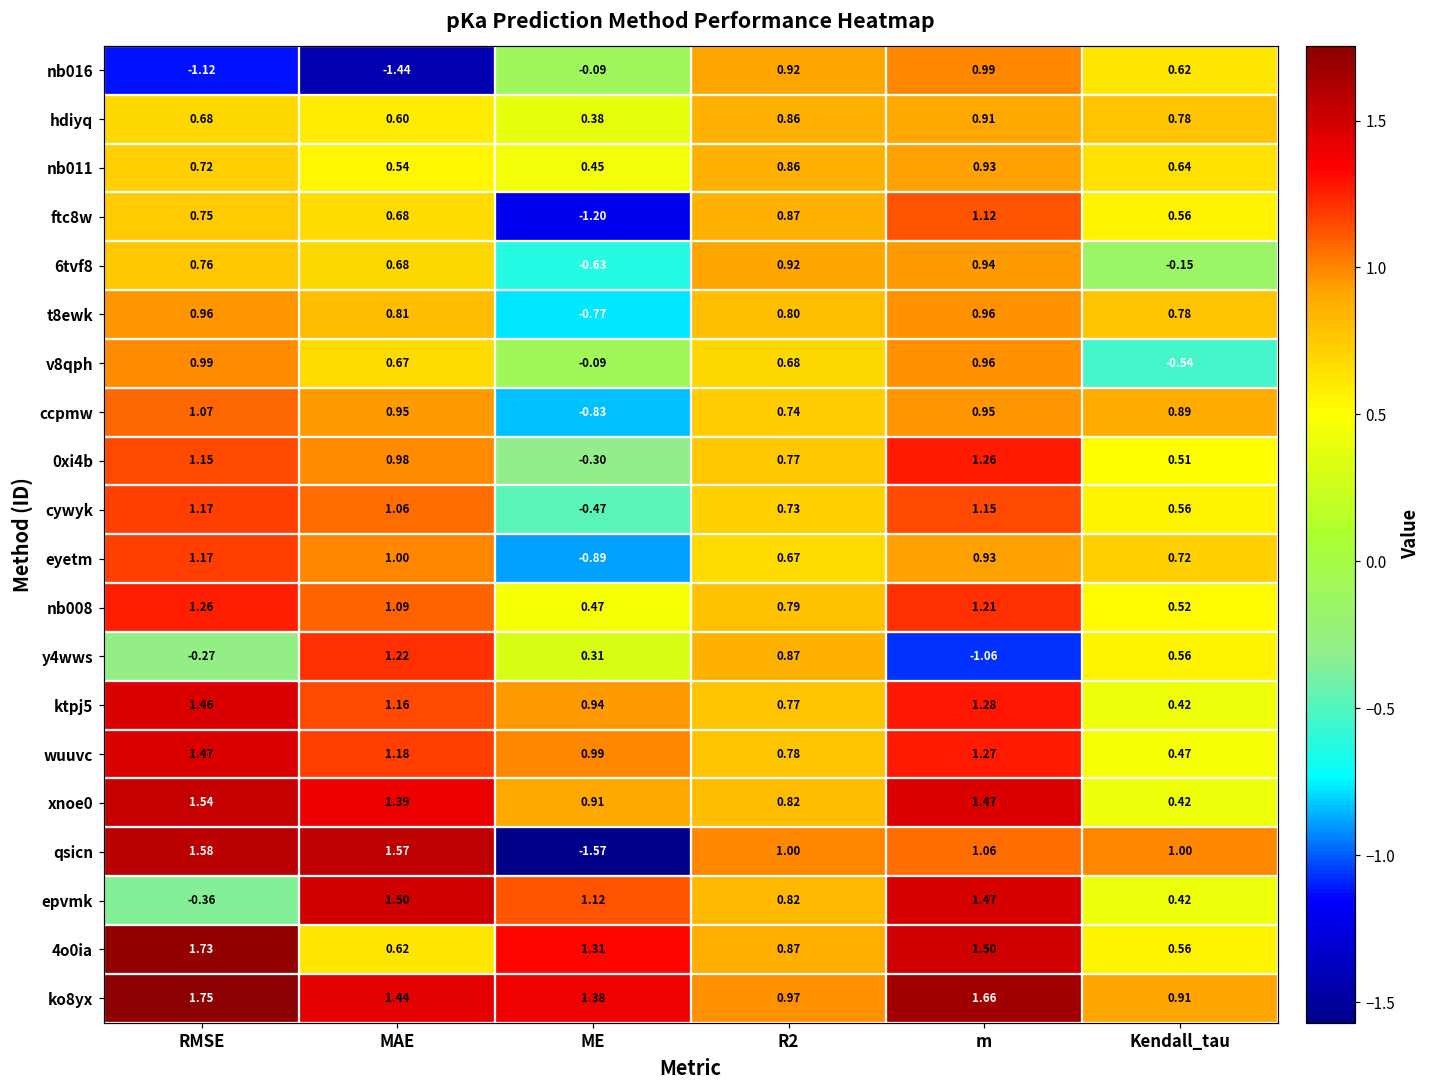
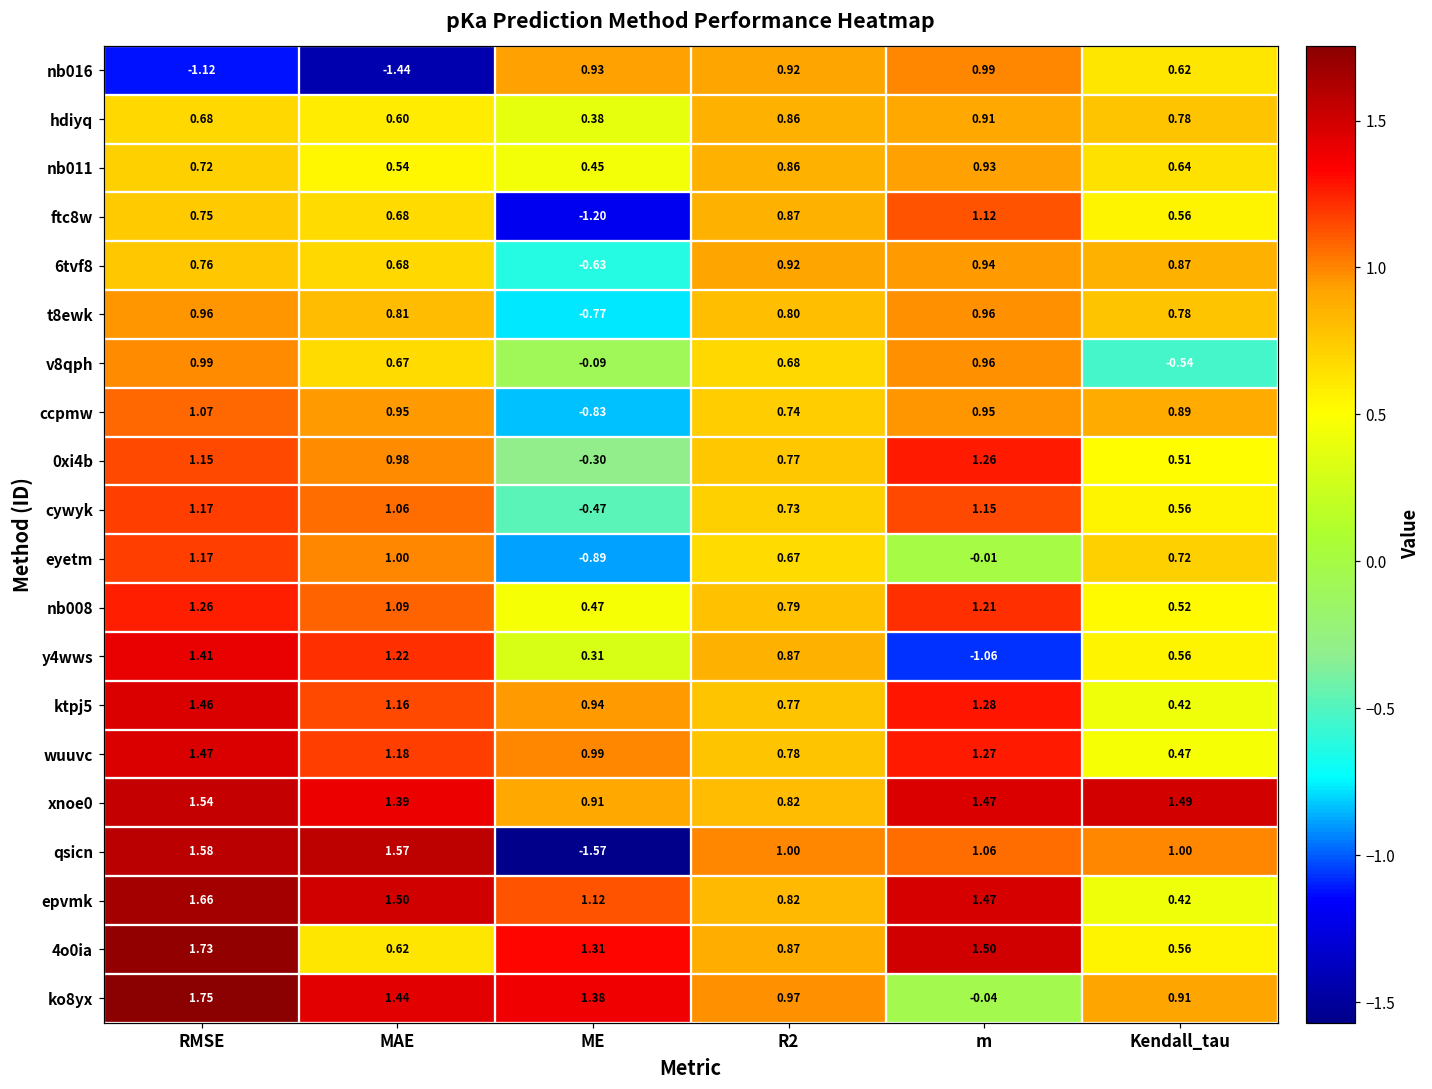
nb016, ME: -0.09 -> 0.93
6tvf8, Kendall_tau: -0.15 -> 0.87
eyetm, m: 0.93 -> -0.01
y4wws, RMSE: -0.27 -> 1.41
xnoe0, Kendall_tau: 0.42 -> 1.49
epvmk, RMSE: -0.36 -> 1.66
ko8yx, m: 1.66 -> -0.04
